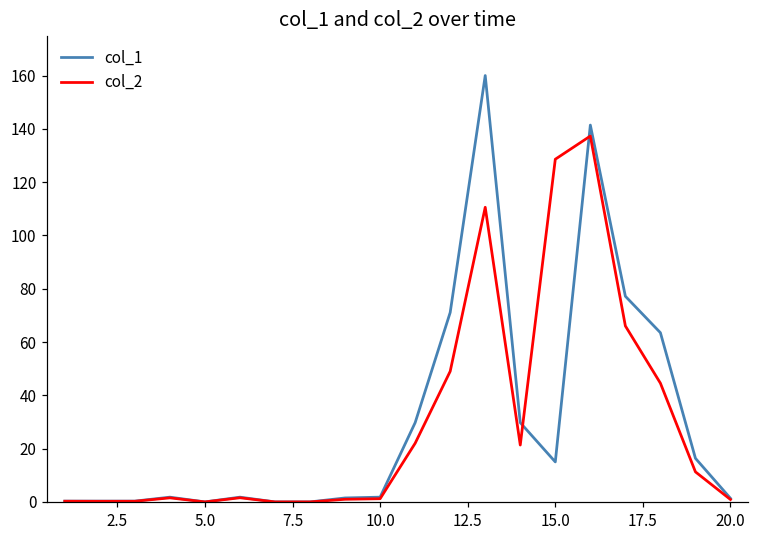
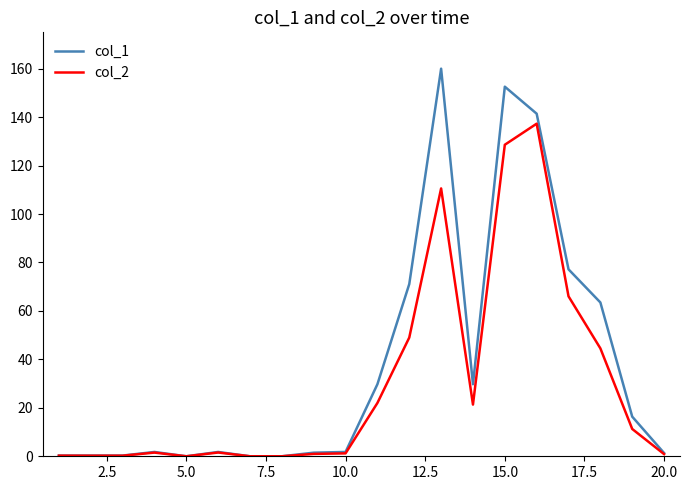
col_1, 15.0: 15 -> 153
